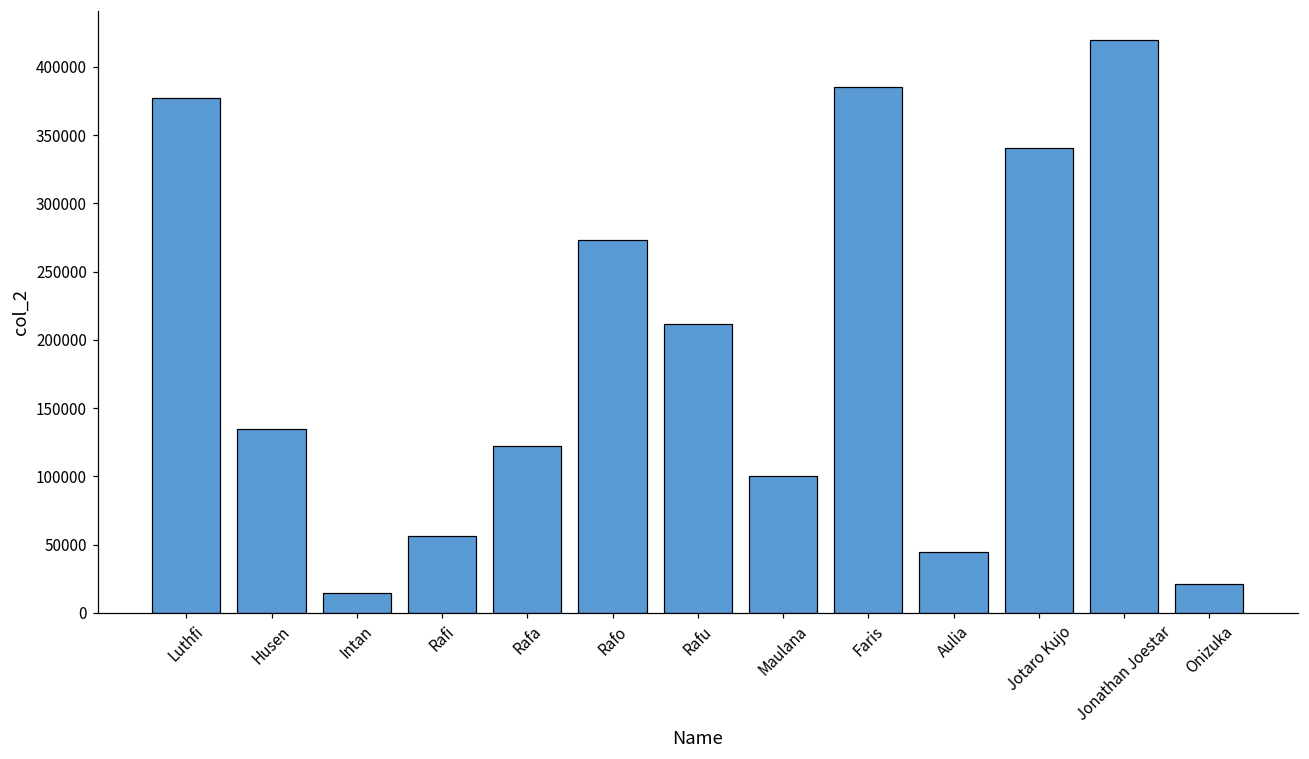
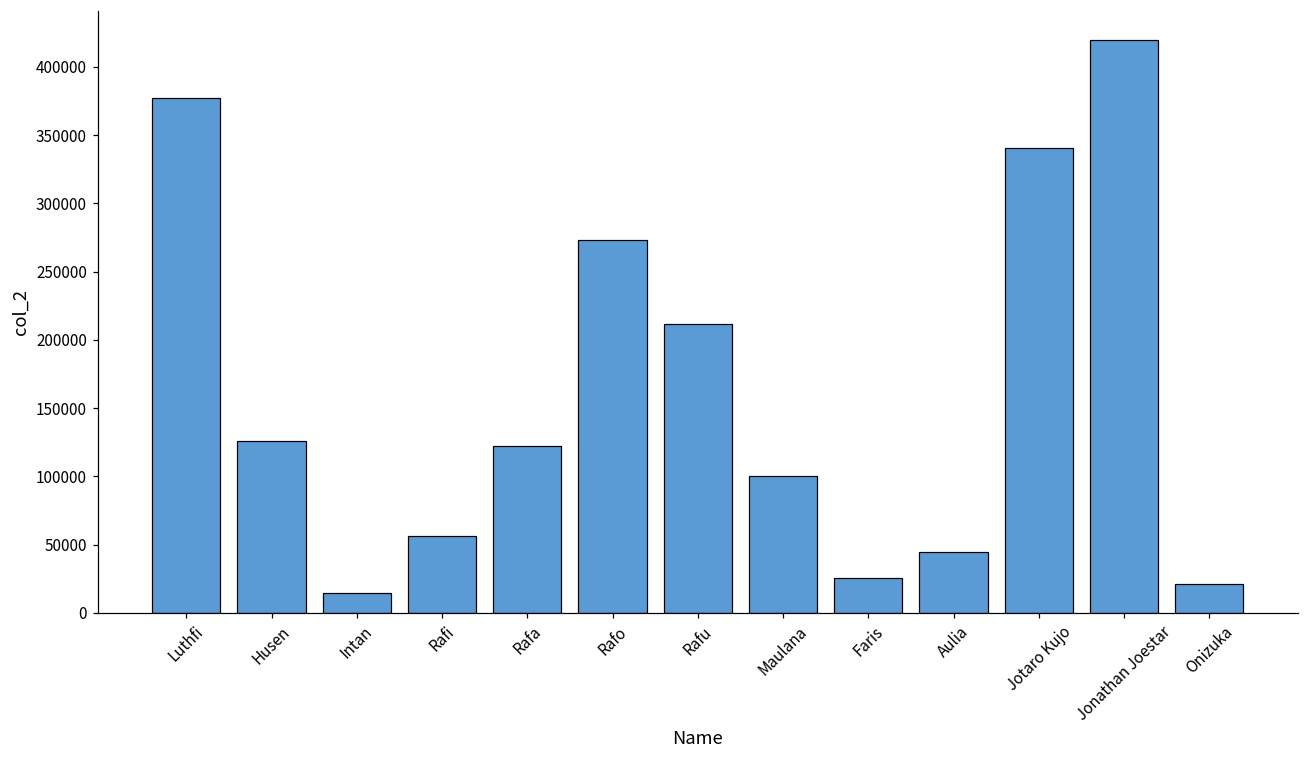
Husen: 135000 -> 126000
Faris: 385000 -> 26000
